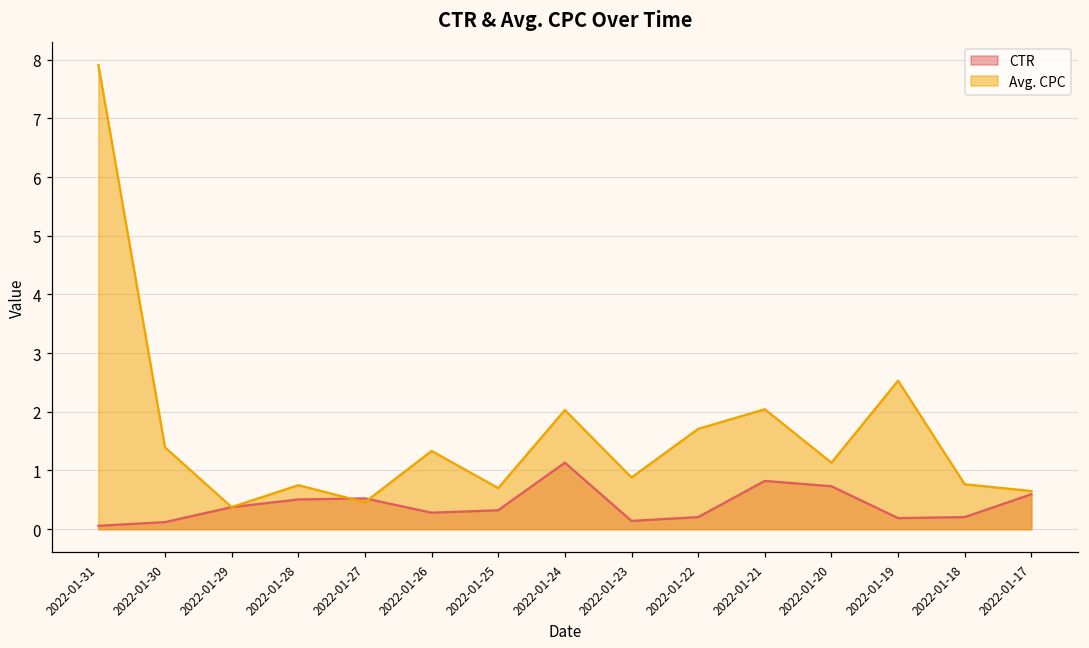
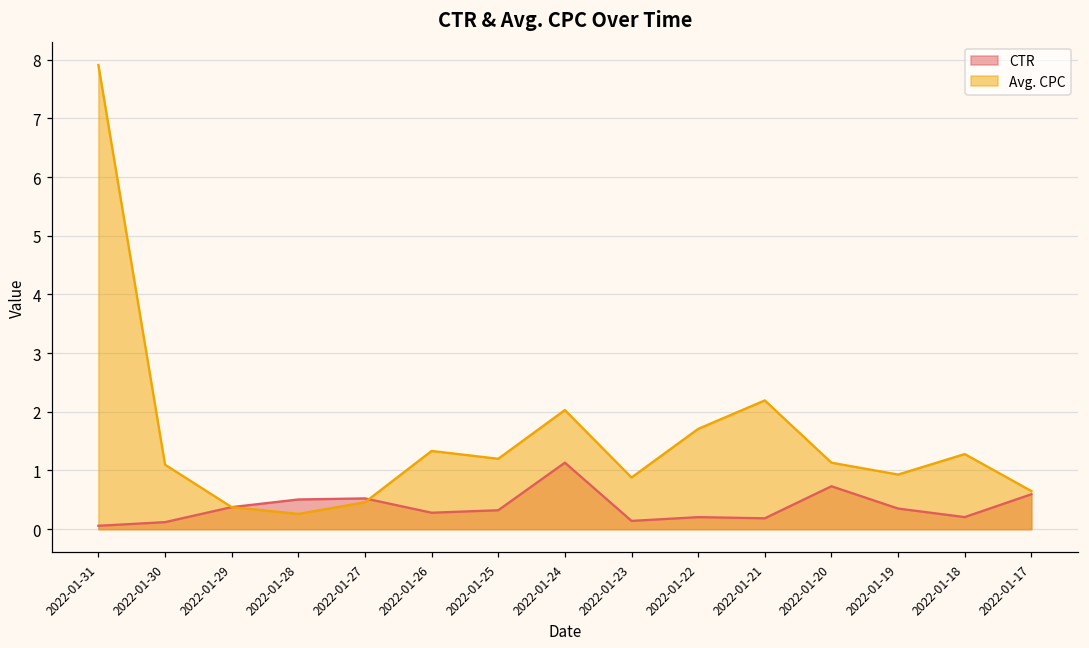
Avg. CPC, 2022-01-30: 1.4 -> 1.1
Avg. CPC, 2022-01-28: 0.8 -> 0.3
Avg. CPC, 2022-01-25: 0.7 -> 1.2
CTR, 2022-01-21: 0.8 -> 0.2
Avg. CPC, 2022-01-21: 2.0 -> 2.2
CTR, 2022-01-19: 0.2 -> 0.4
Avg. CPC, 2022-01-19: 2.5 -> 0.9
Avg. CPC, 2022-01-18: 0.8 -> 1.3
